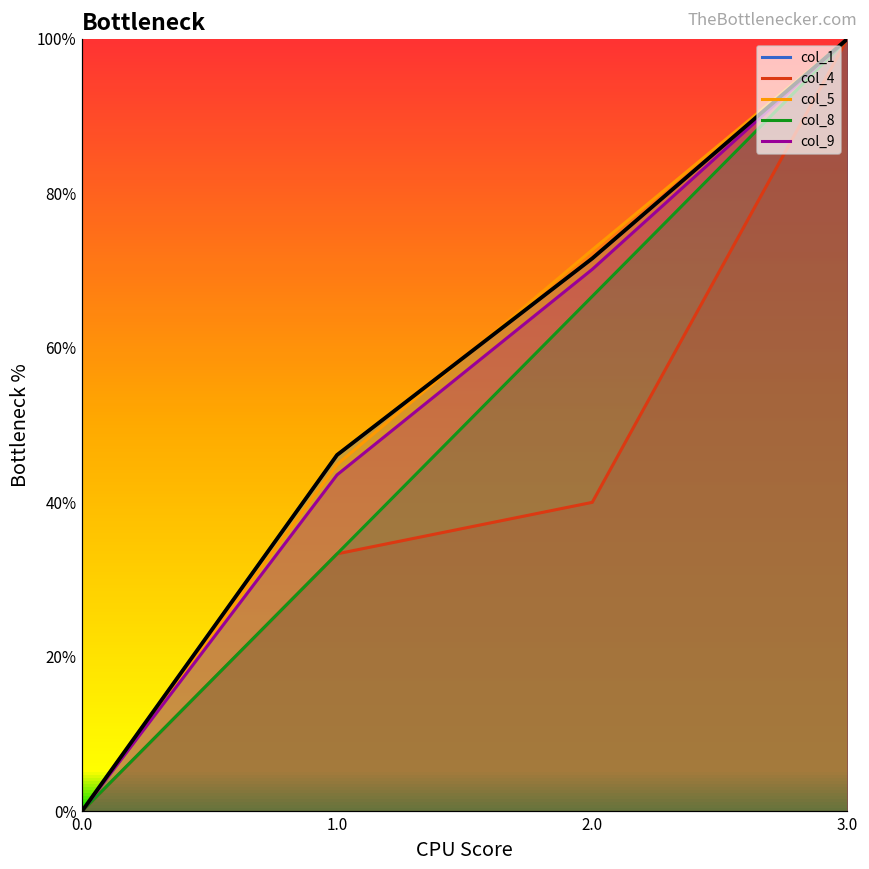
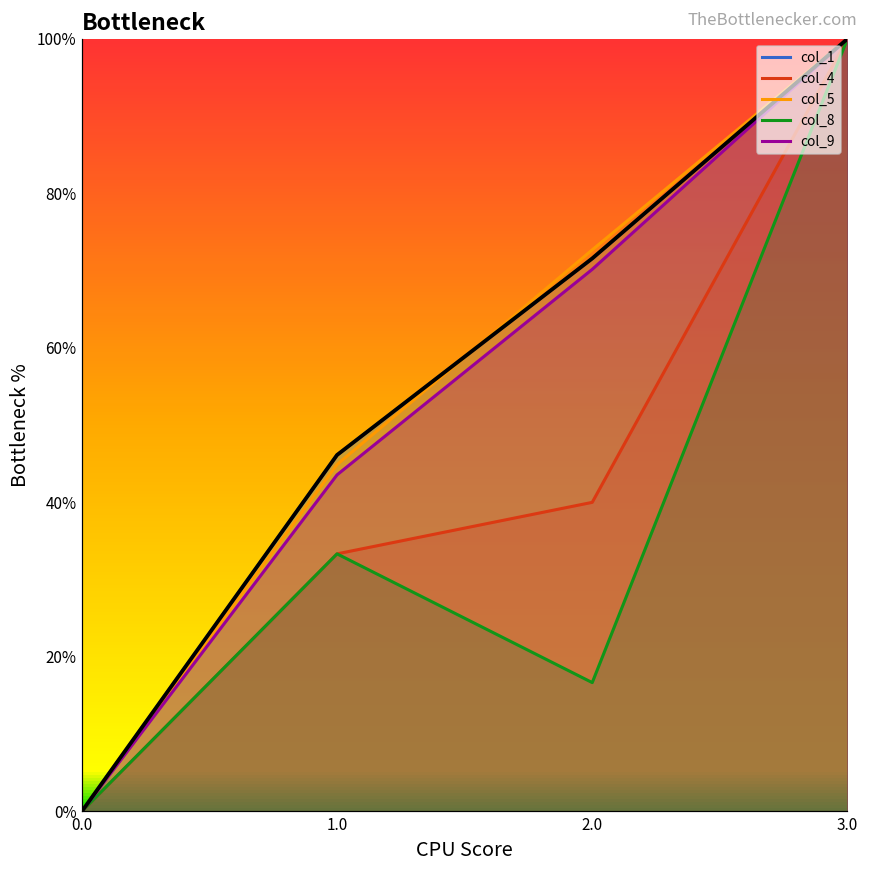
col_8, 2.0: 67% -> 17%
